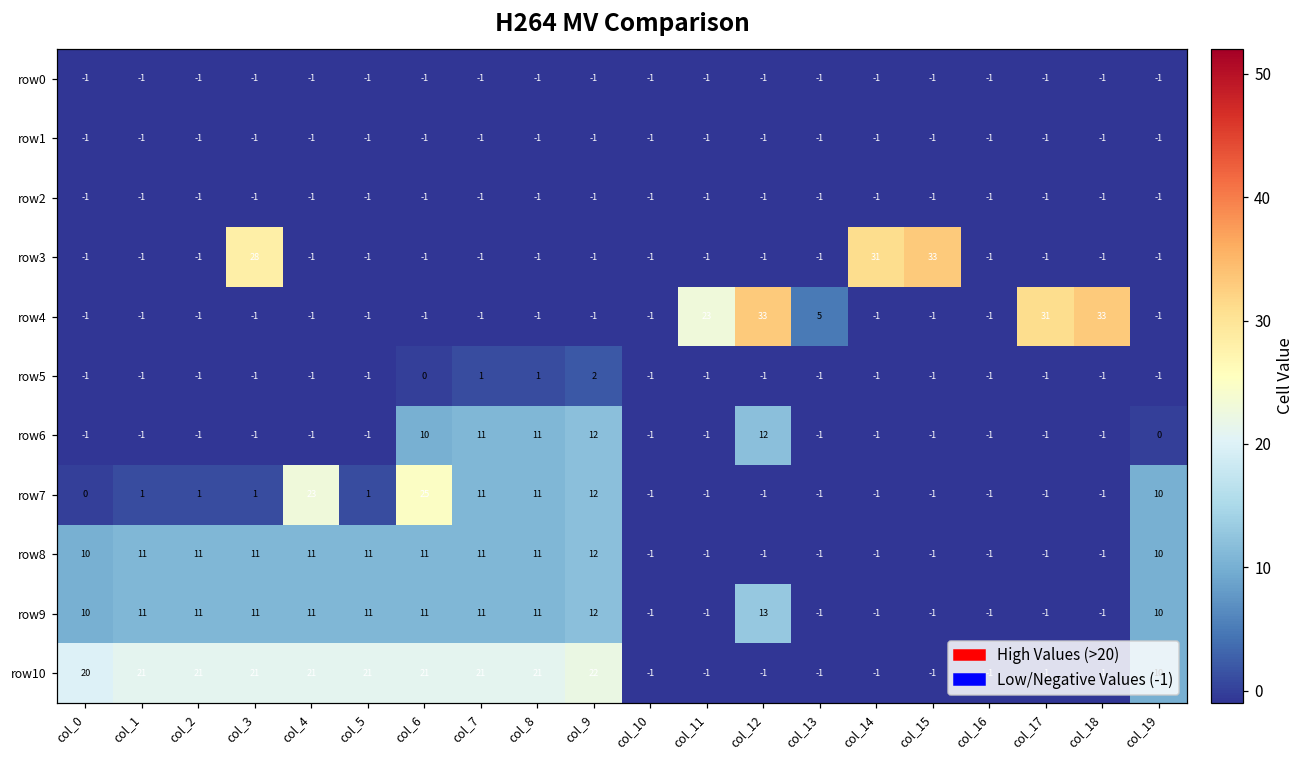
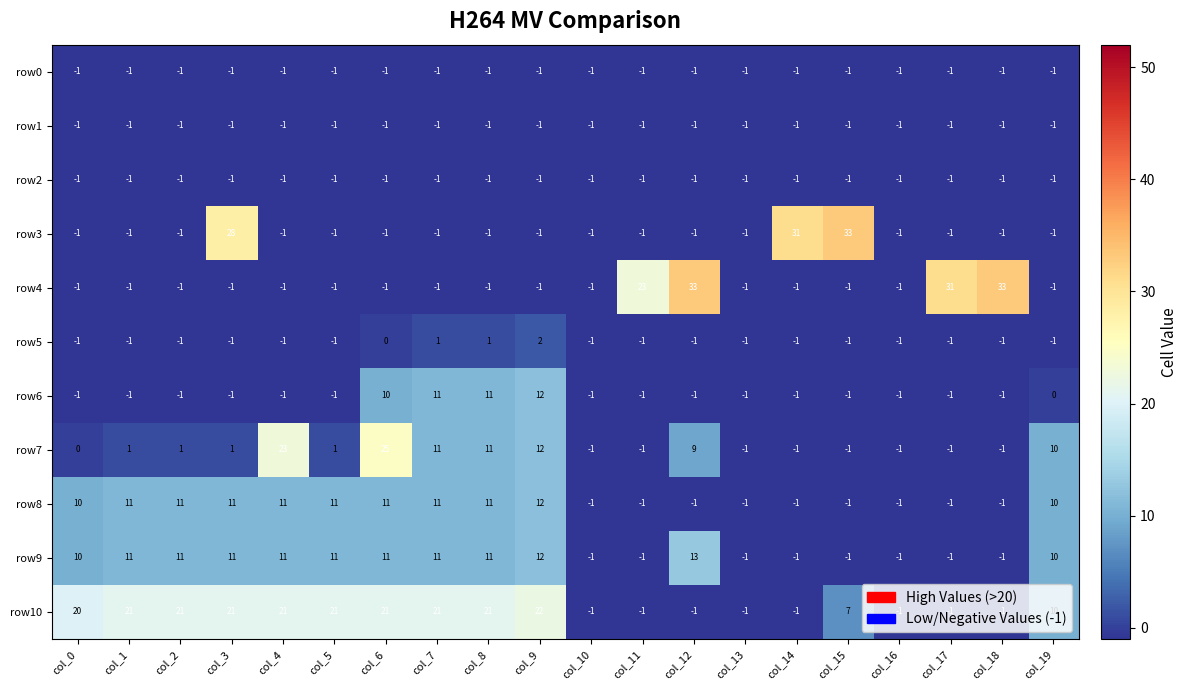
row4, col_13: 5 -> -1
row6, col_12: 12 -> -1
row7, col_12: -1 -> 9
row10, col_15: -1 -> 7
